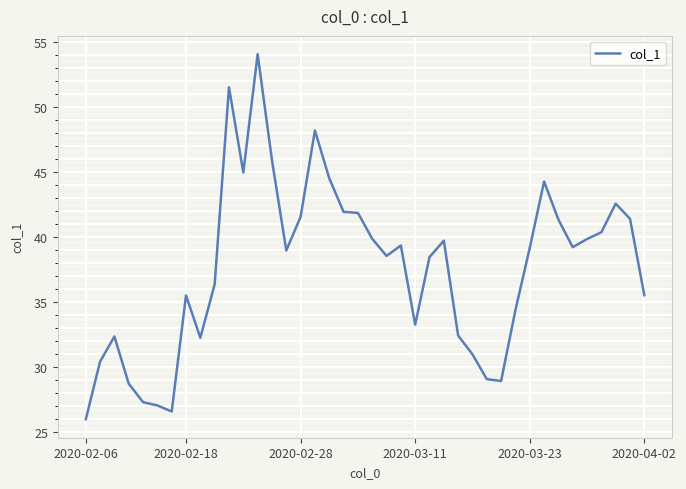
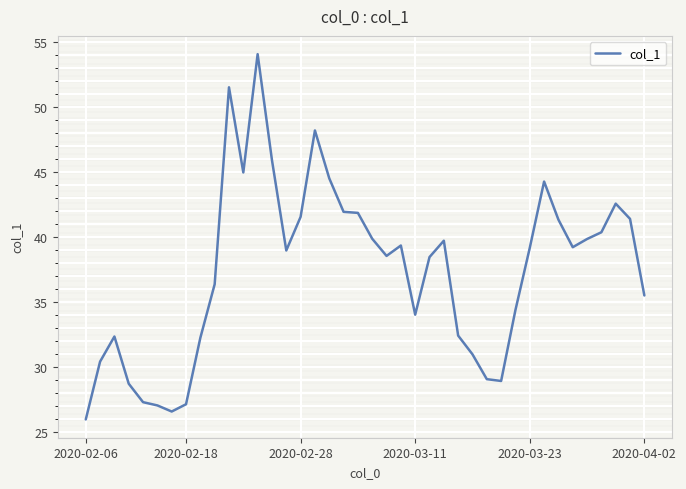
2020-02-18: 35.5 -> 27.2
2020-03-11: 33.3 -> 34.1
